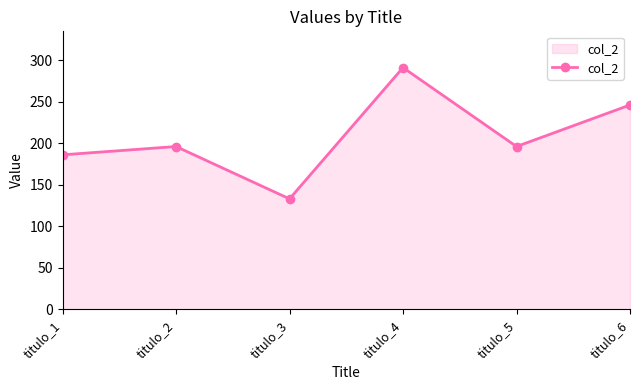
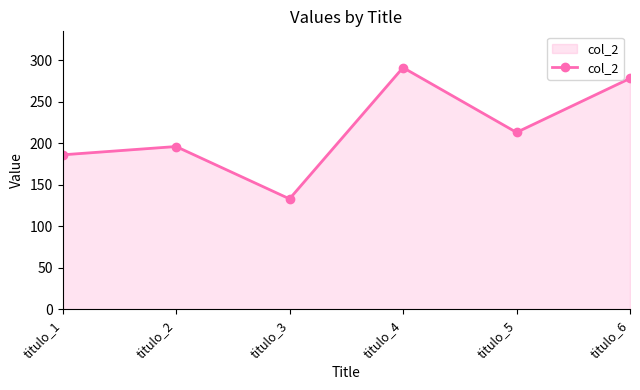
titulo_5: 200 -> 210
titulo_6: 250 -> 280
